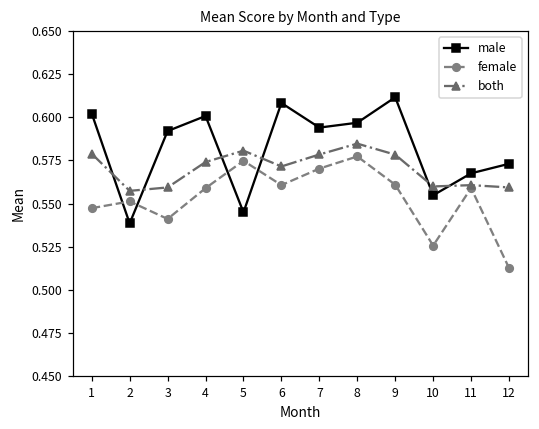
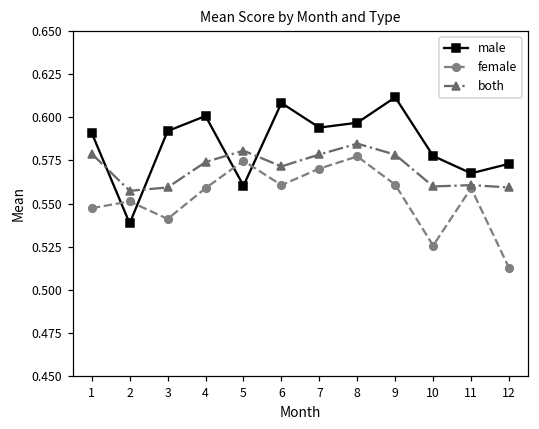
male, 1: 0.602 -> 0.591
male, 5: 0.545 -> 0.560
male, 10: 0.555 -> 0.578
